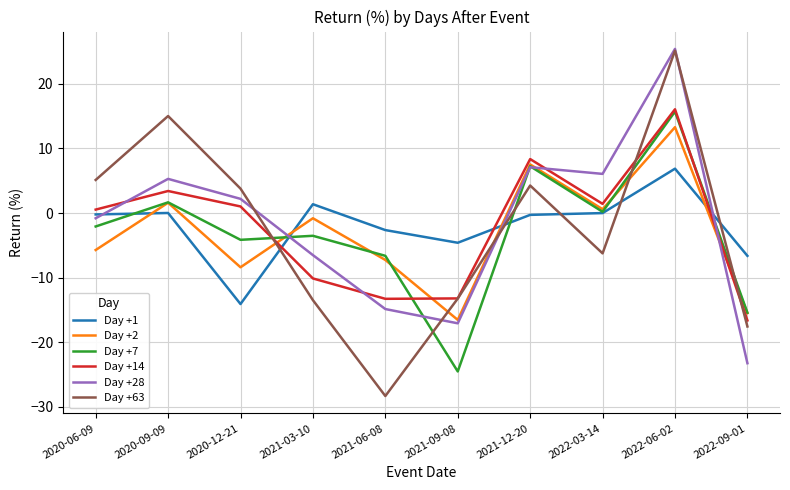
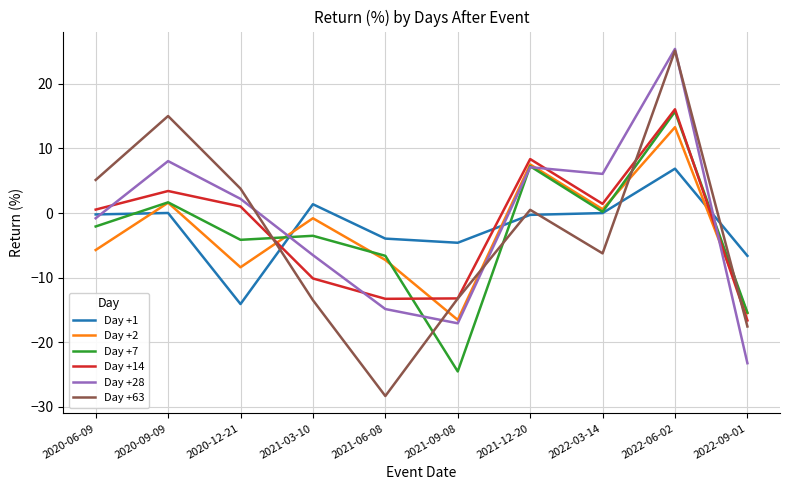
Day +28, 2020-09-09: 5 -> 8
Day +1, 2021-06-08: -3 -> -4
Day +63, 2021-12-20: 4 -> 1
